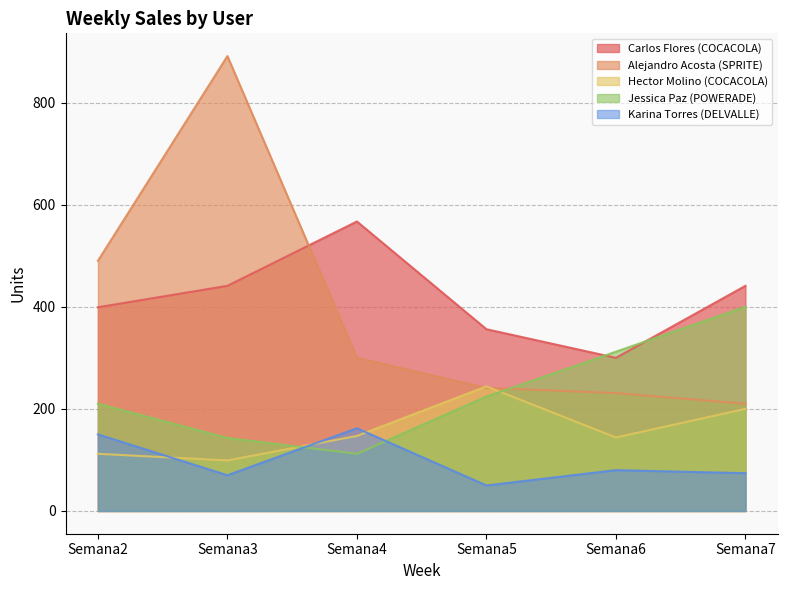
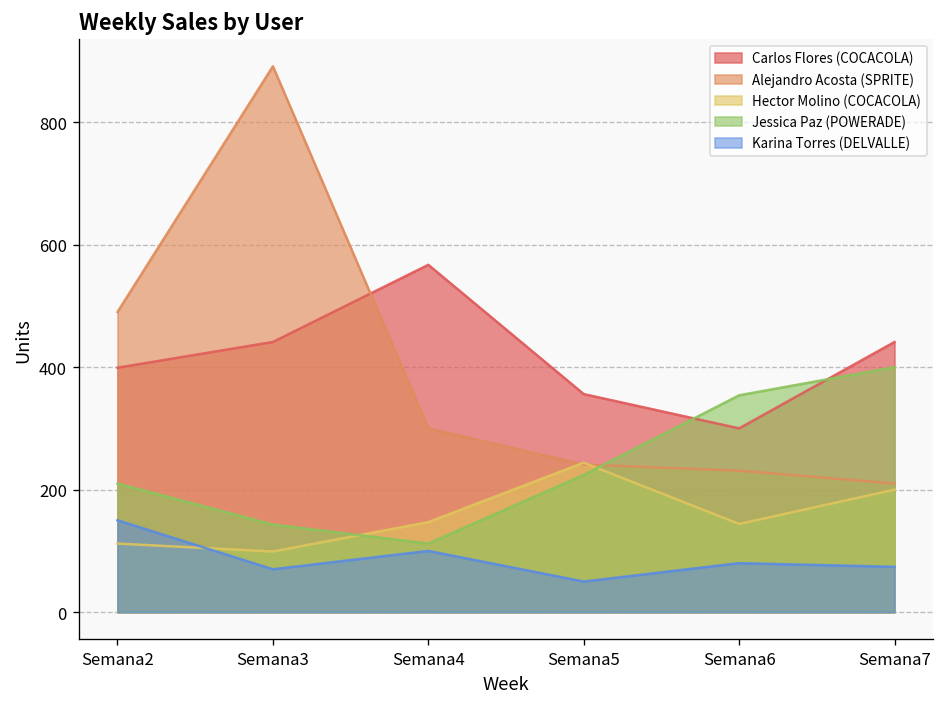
Karina Torres (DELVALLE), Semana4: 160 -> 100
Jessica Paz (POWERADE), Semana6: 310 -> 350
